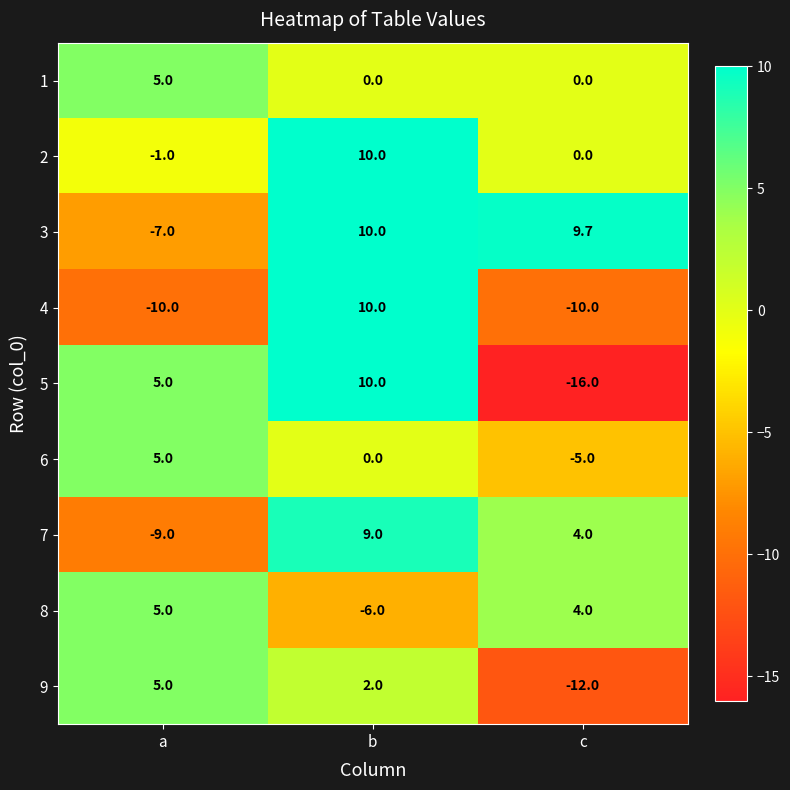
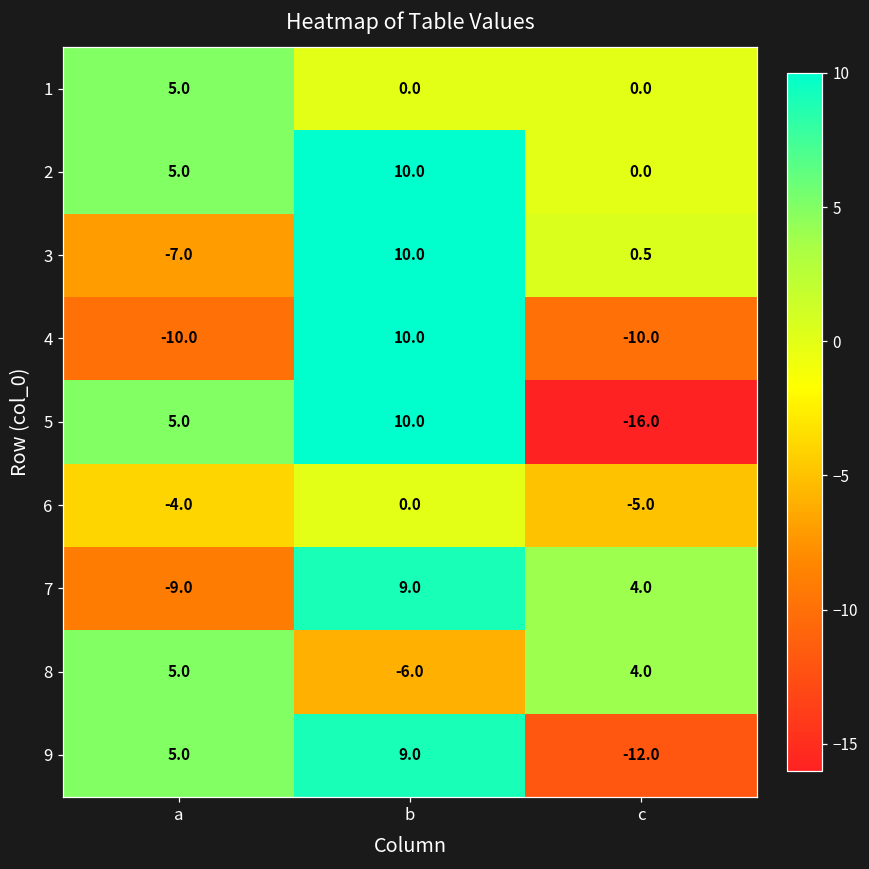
2, a: -1.0 -> 5.0
3, c: 9.7 -> 0.5
6, a: 5.0 -> -4.0
9, b: 2.0 -> 9.0
